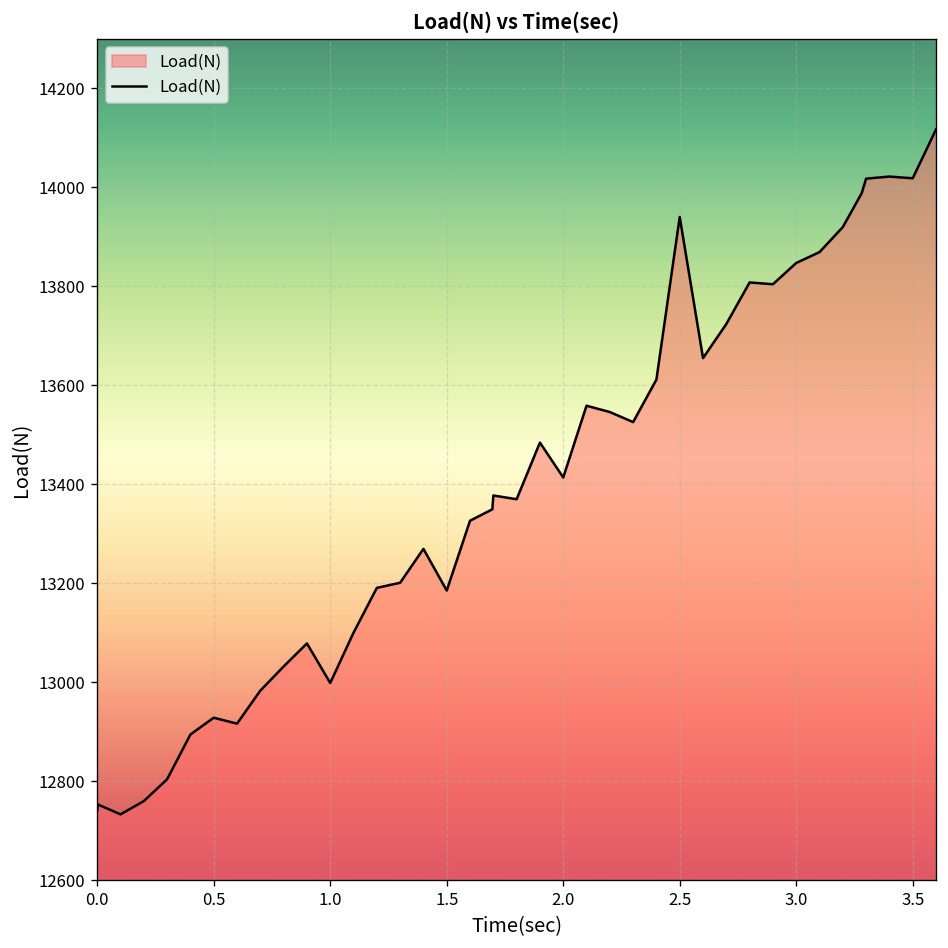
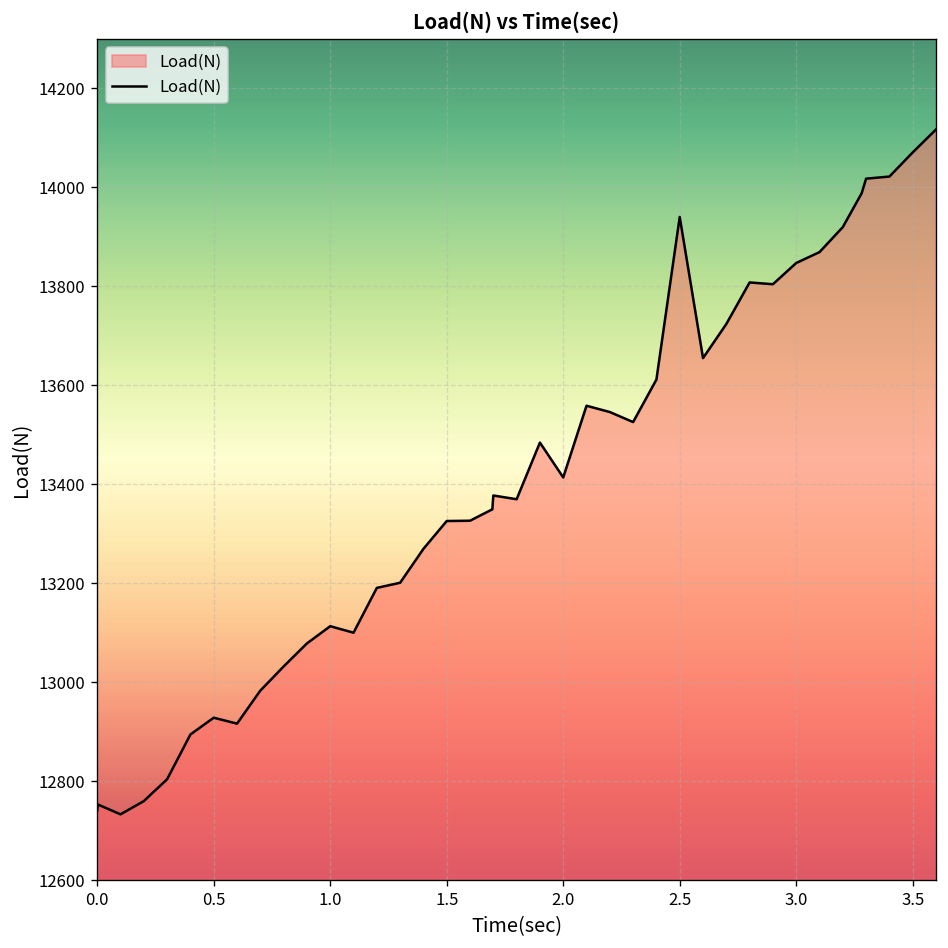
1.0: 13000 -> 13110
1.5: 13190 -> 13330
3.5: 14020 -> 14070
